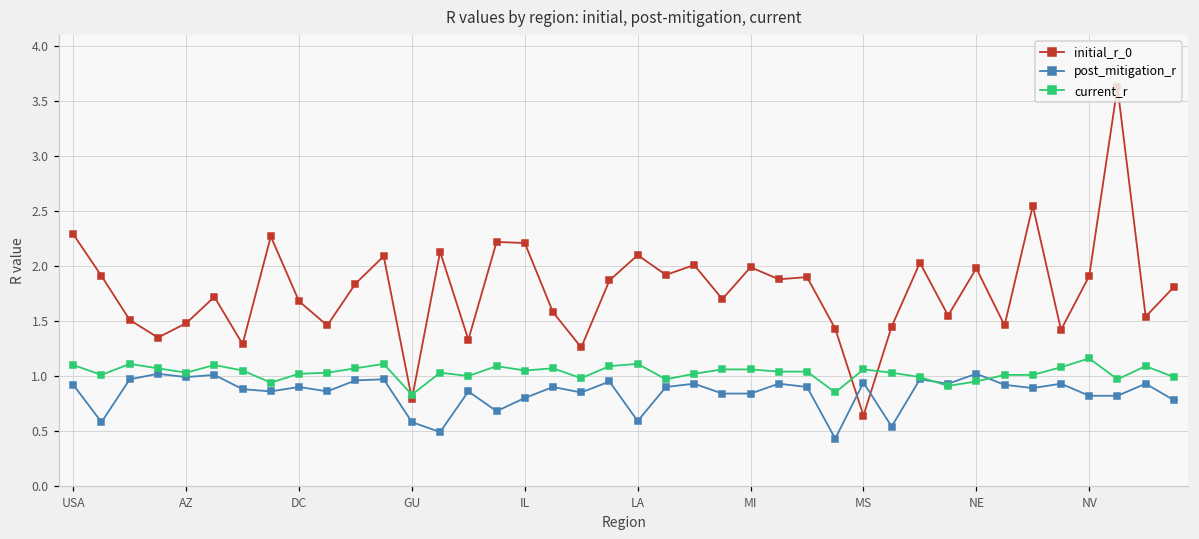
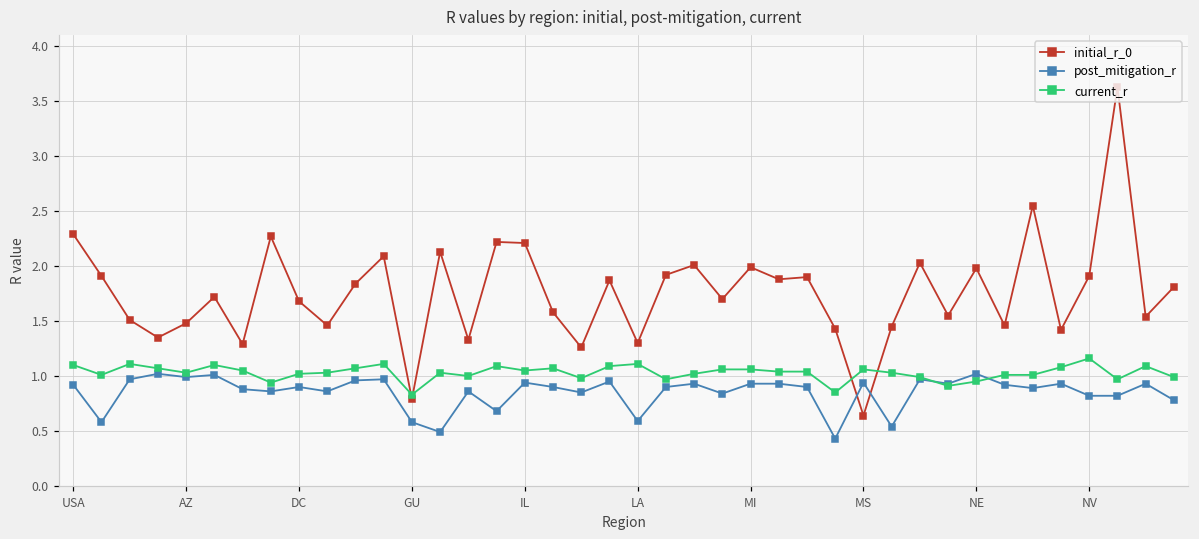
post_mitigation_r, IL: 0.8 -> 0.9
initial_r_0, LA: 2.1 -> 1.3
post_mitigation_r, MI: 0.8 -> 0.9
